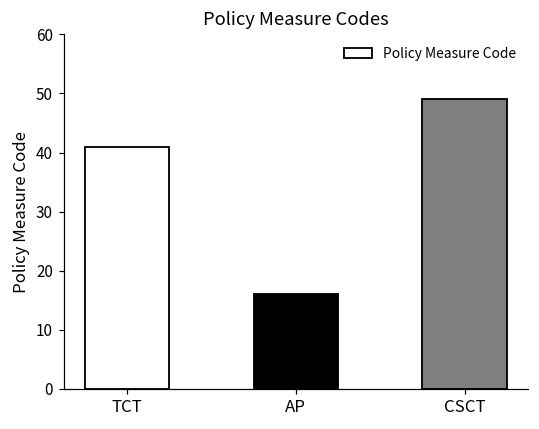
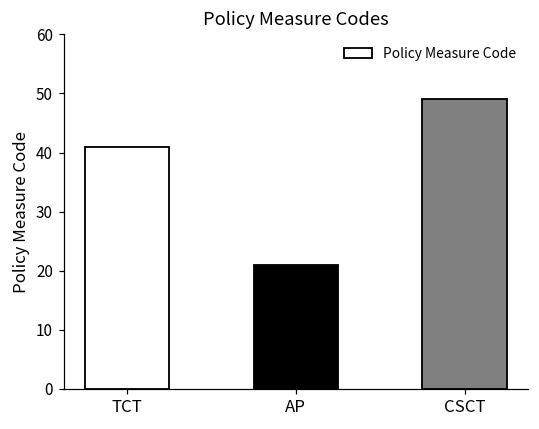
AP: 16 -> 21
